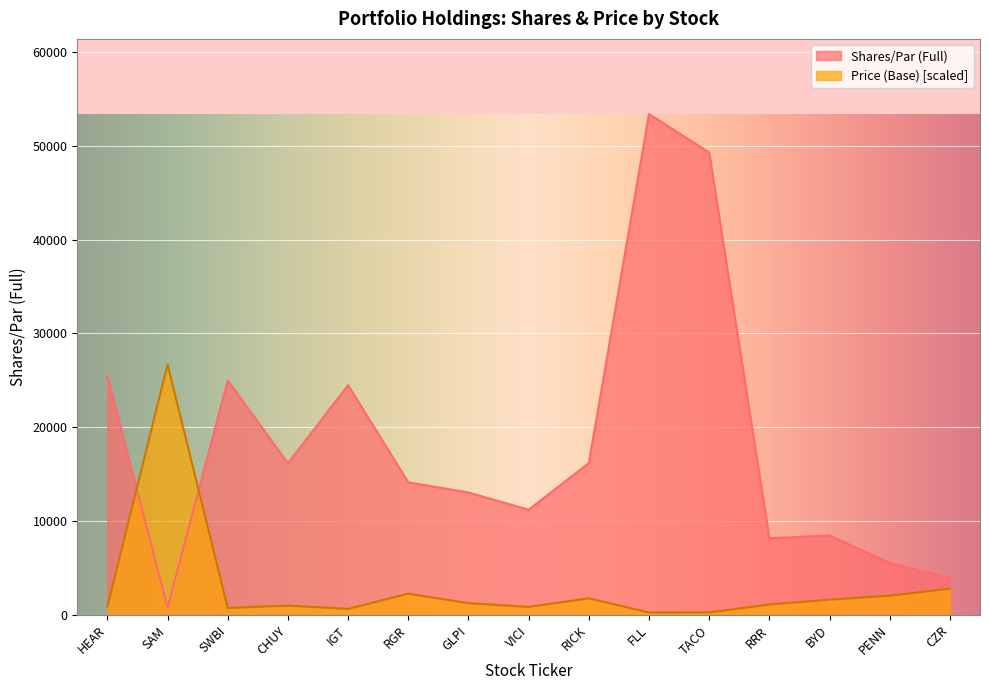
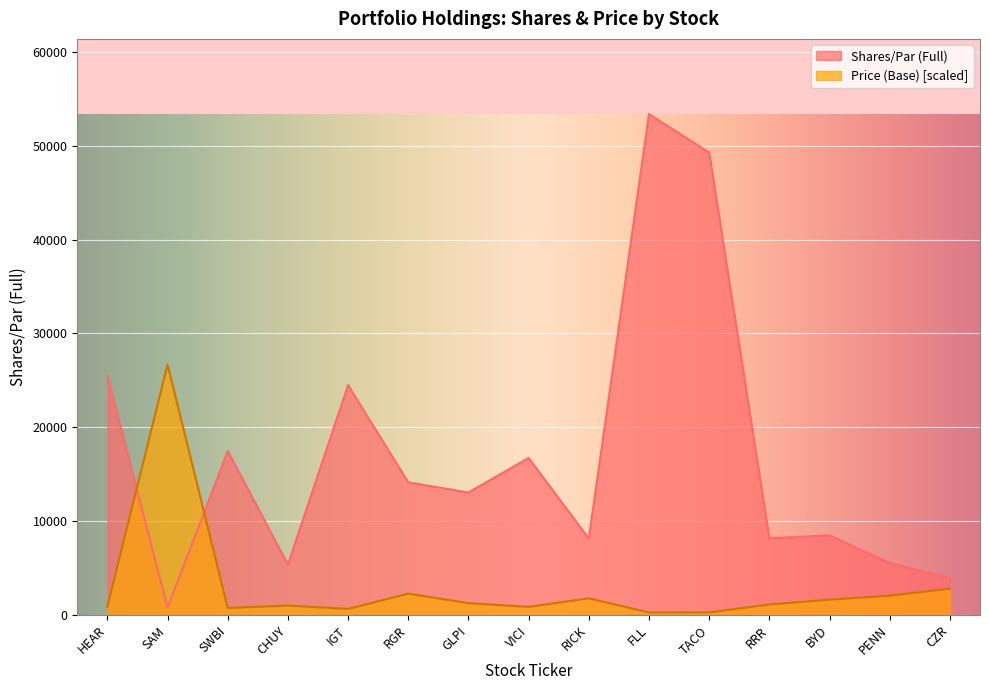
Shares/Par (Full), SWBI: 25000 -> 17000
Shares/Par (Full), CHUY: 16000 -> 5000
Shares/Par (Full), VICI: 11000 -> 17000
Shares/Par (Full), RICK: 16000 -> 8000
